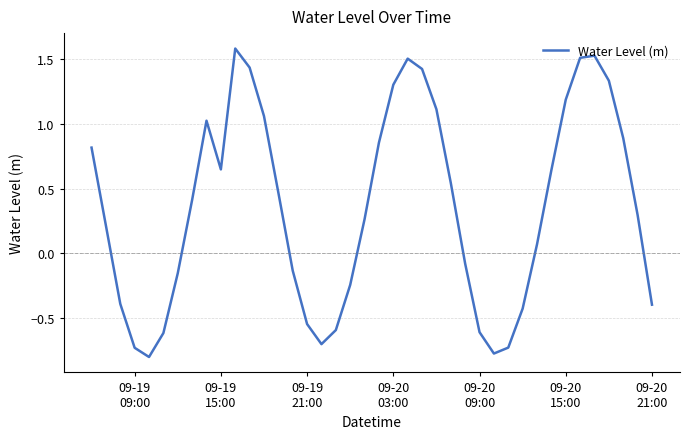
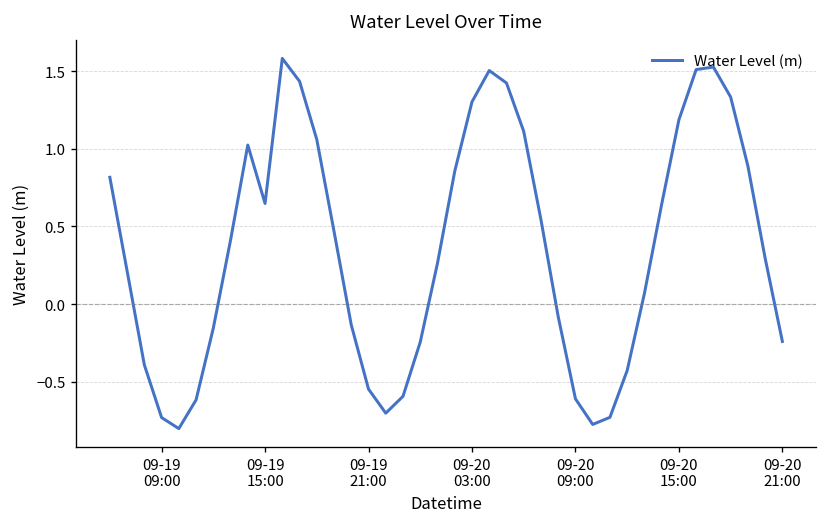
09-20 21:00: -0.40 -> -0.24
